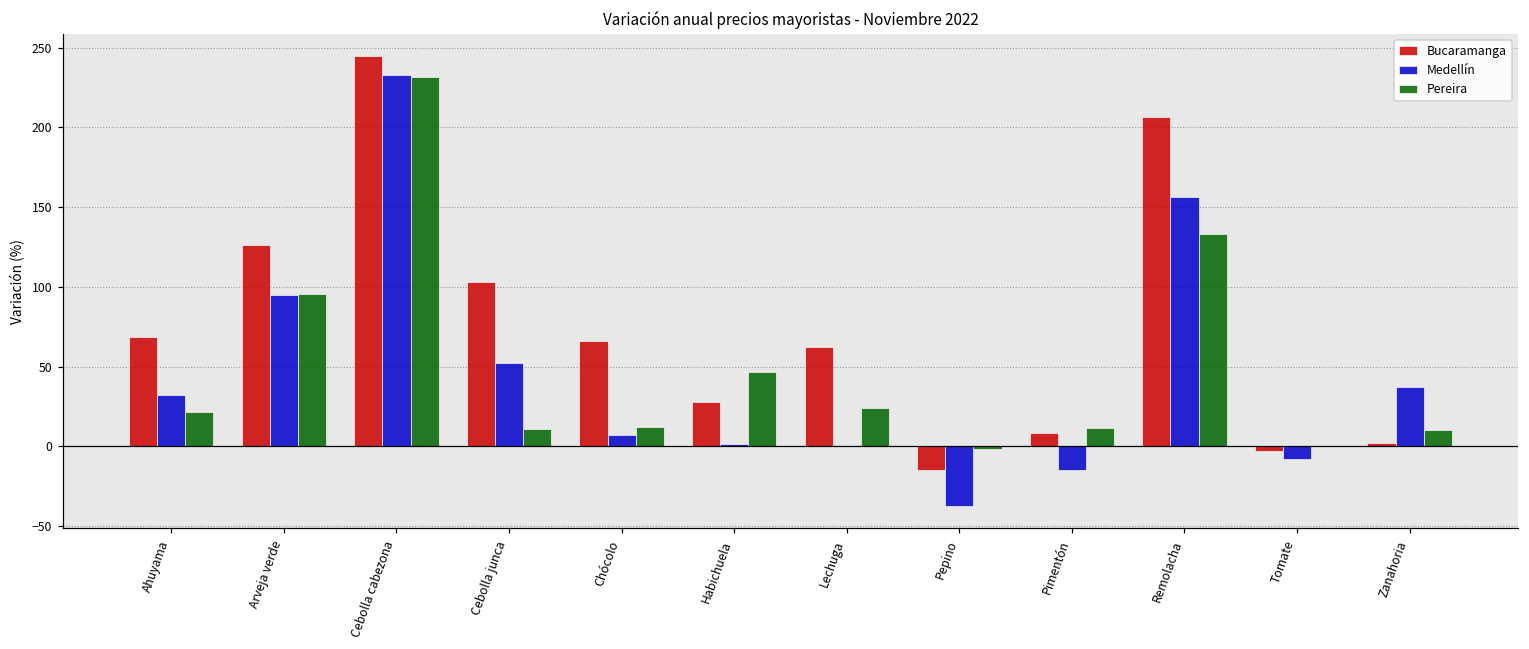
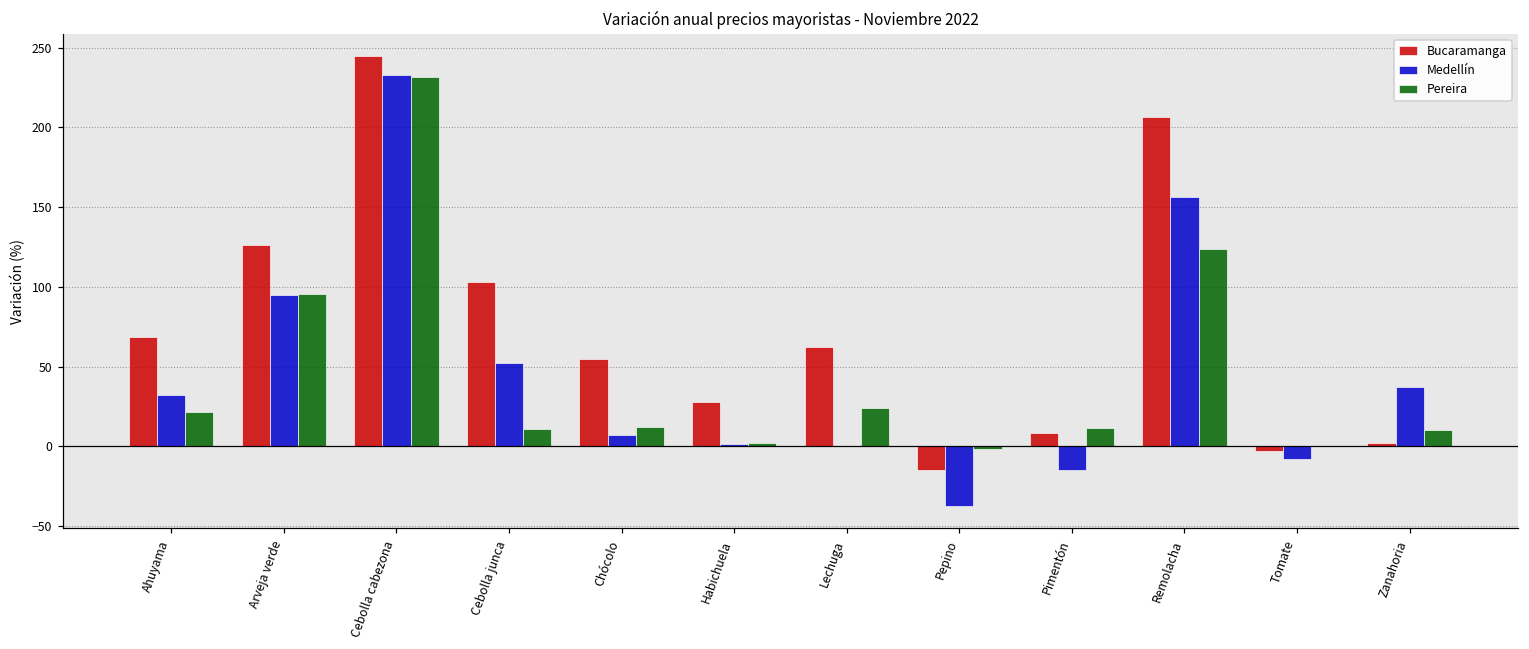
Bucaramanga, Chócolo: 66 -> 55
Pereira, Habichuela: 47 -> 2
Pereira, Remolacha: 133 -> 124
